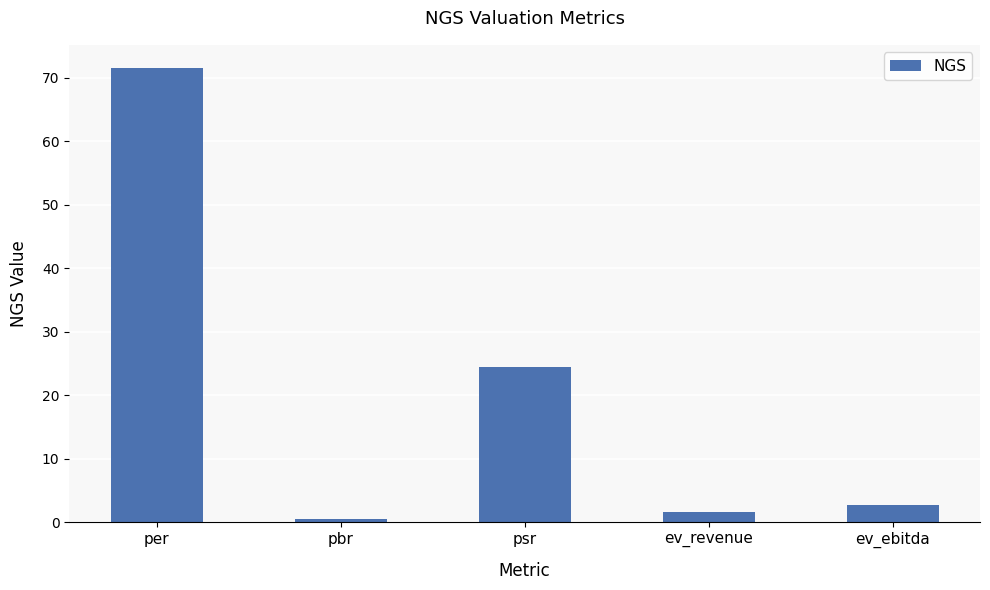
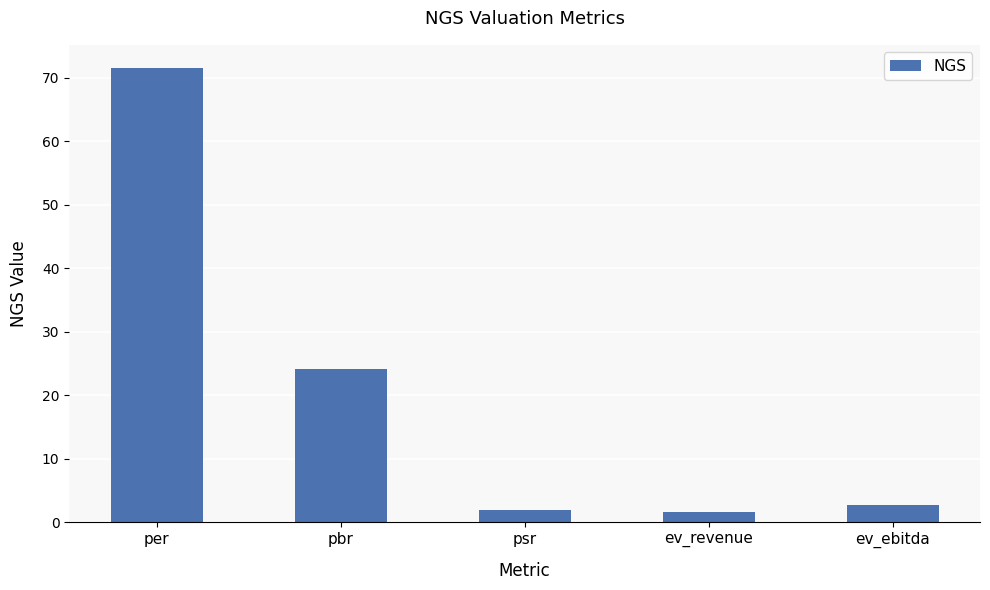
pbr: 1 -> 24
psr: 24 -> 2
